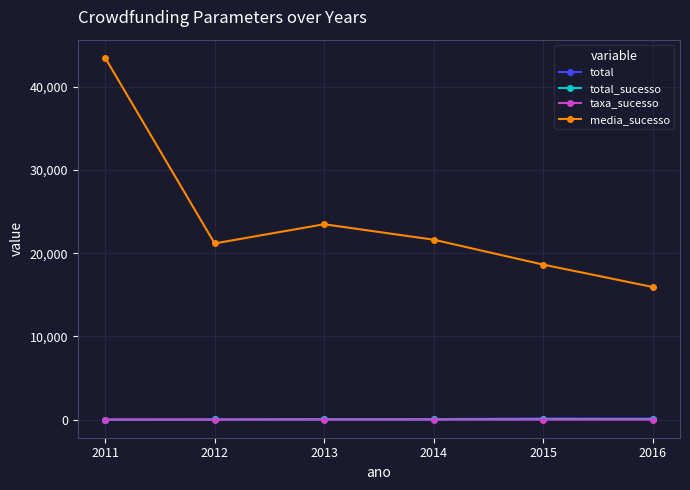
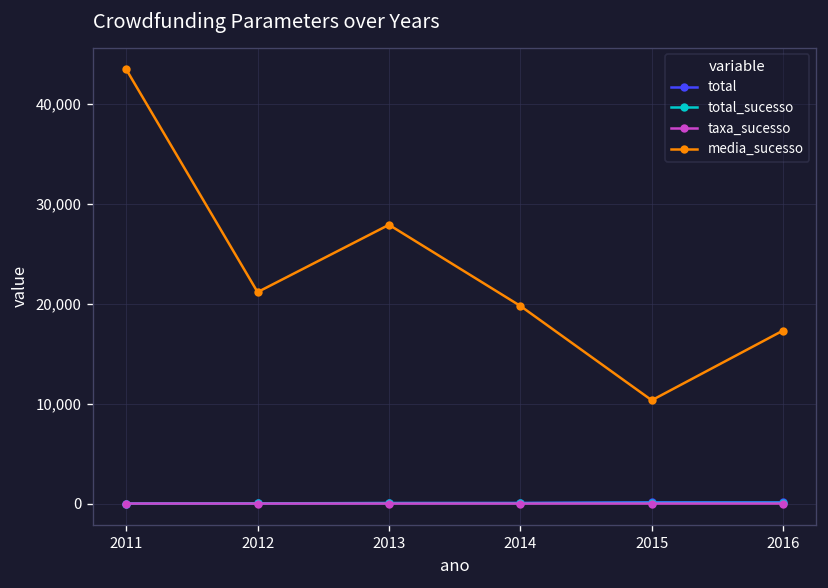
media_sucesso, 2013: 23,000 -> 28,000
media_sucesso, 2014: 22,000 -> 20,000
media_sucesso, 2015: 19,000 -> 10,000
media_sucesso, 2016: 16,000 -> 17,000
